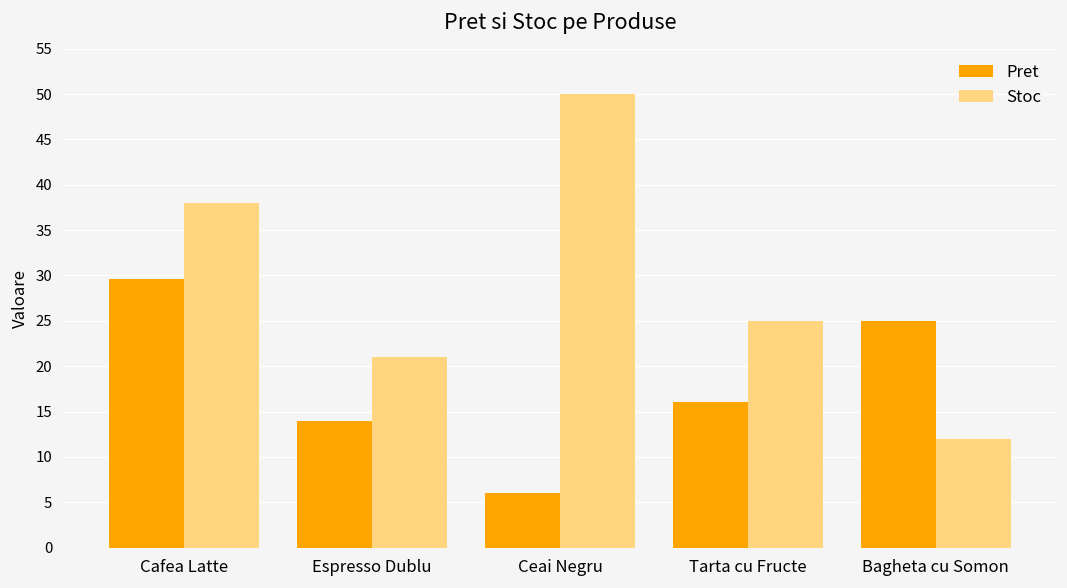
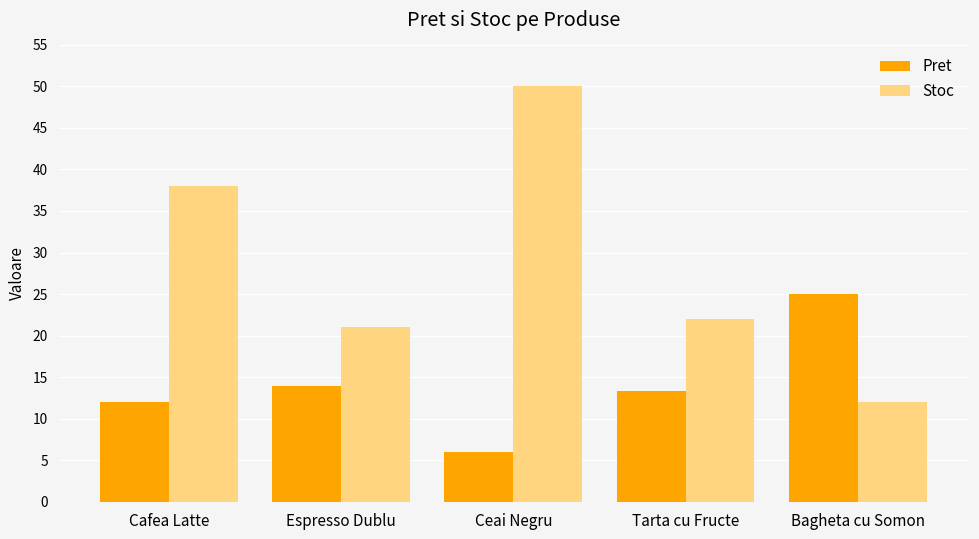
Pret, Cafea Latte: 30 -> 12
Pret, Tarta cu Fructe: 16 -> 13
Stoc, Tarta cu Fructe: 25 -> 22
